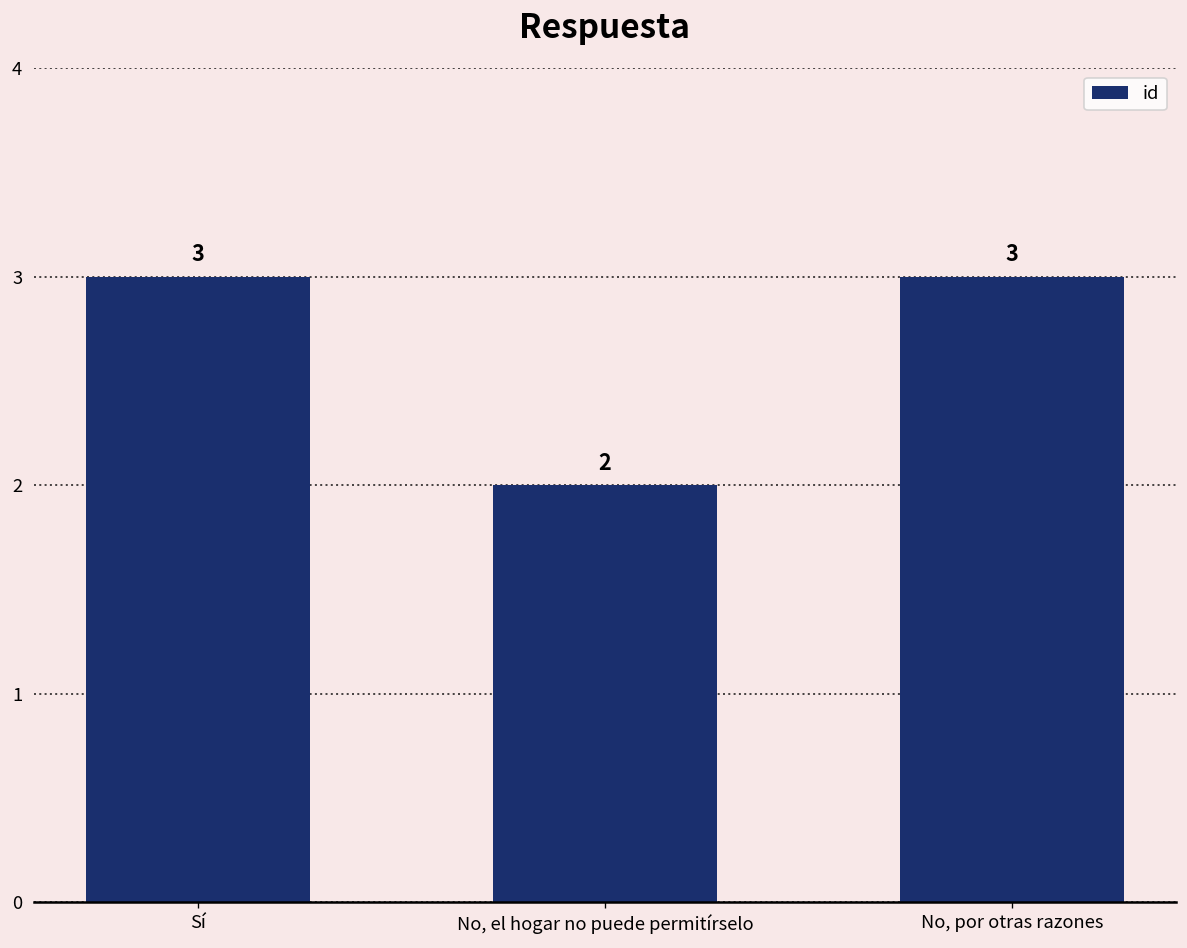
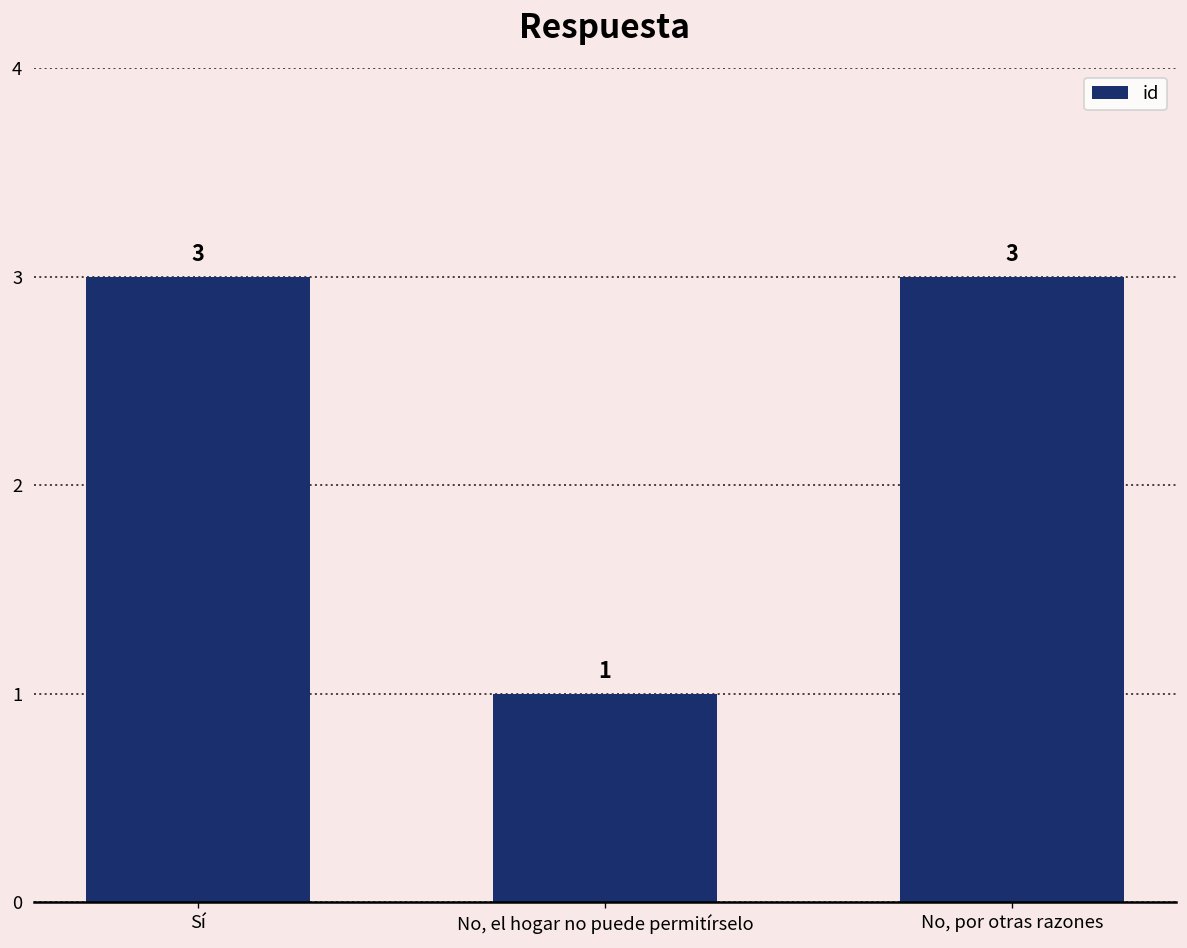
No, el hogar no puede permitírselo: 2 -> 1
